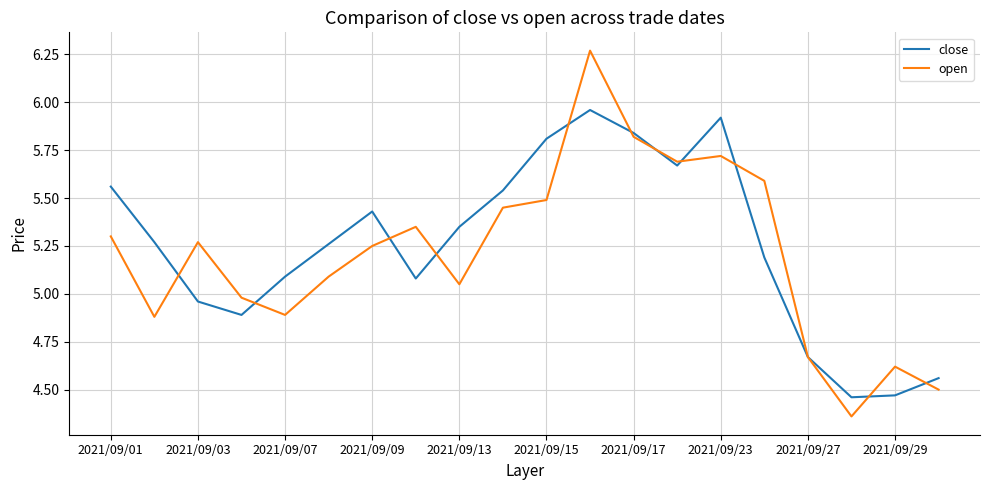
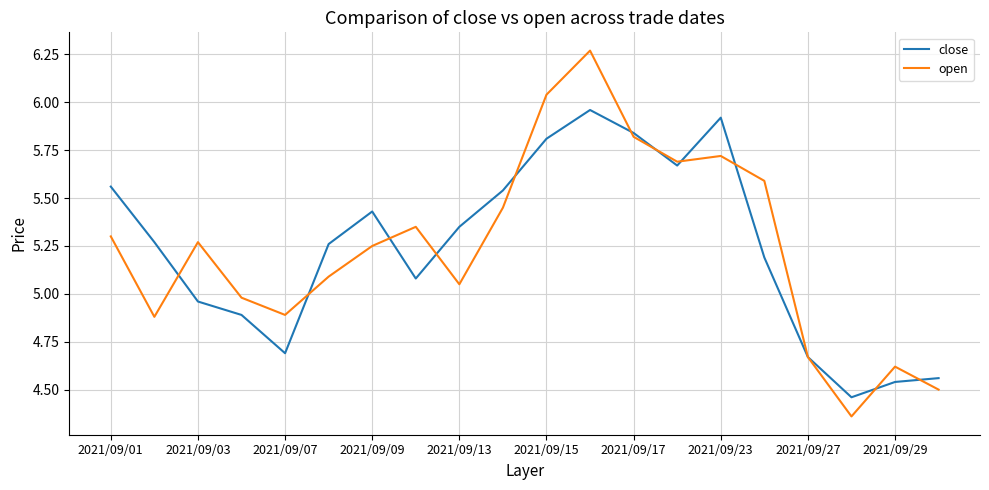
close, 2021/09/07: 5.09 -> 4.69
open, 2021/09/15: 5.49 -> 6.04
close, 2021/09/29: 4.47 -> 4.54
